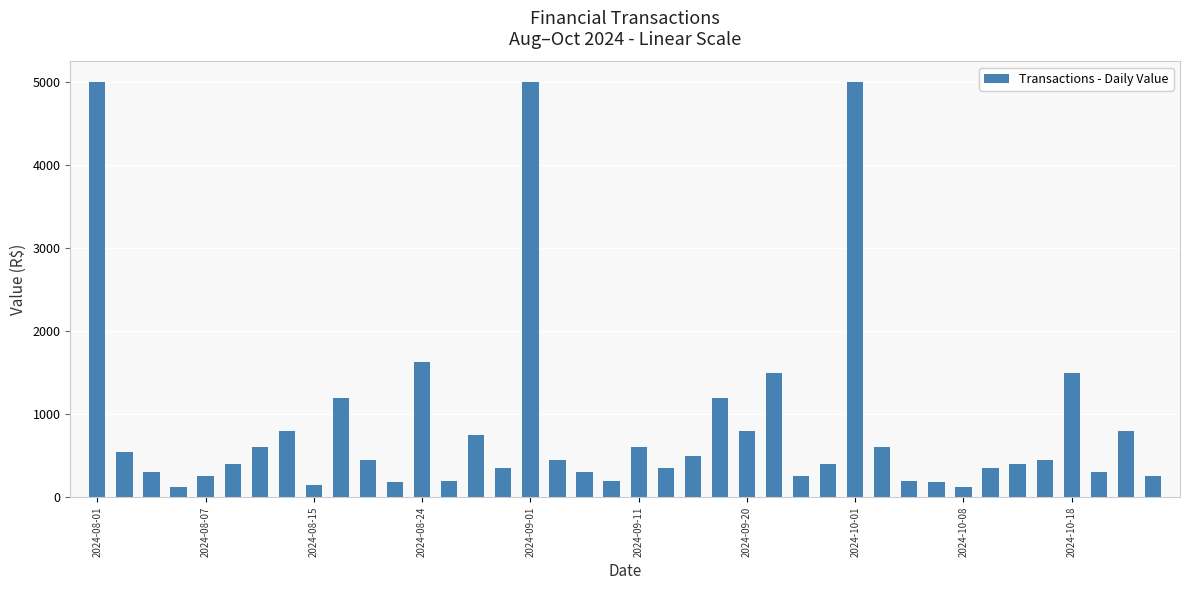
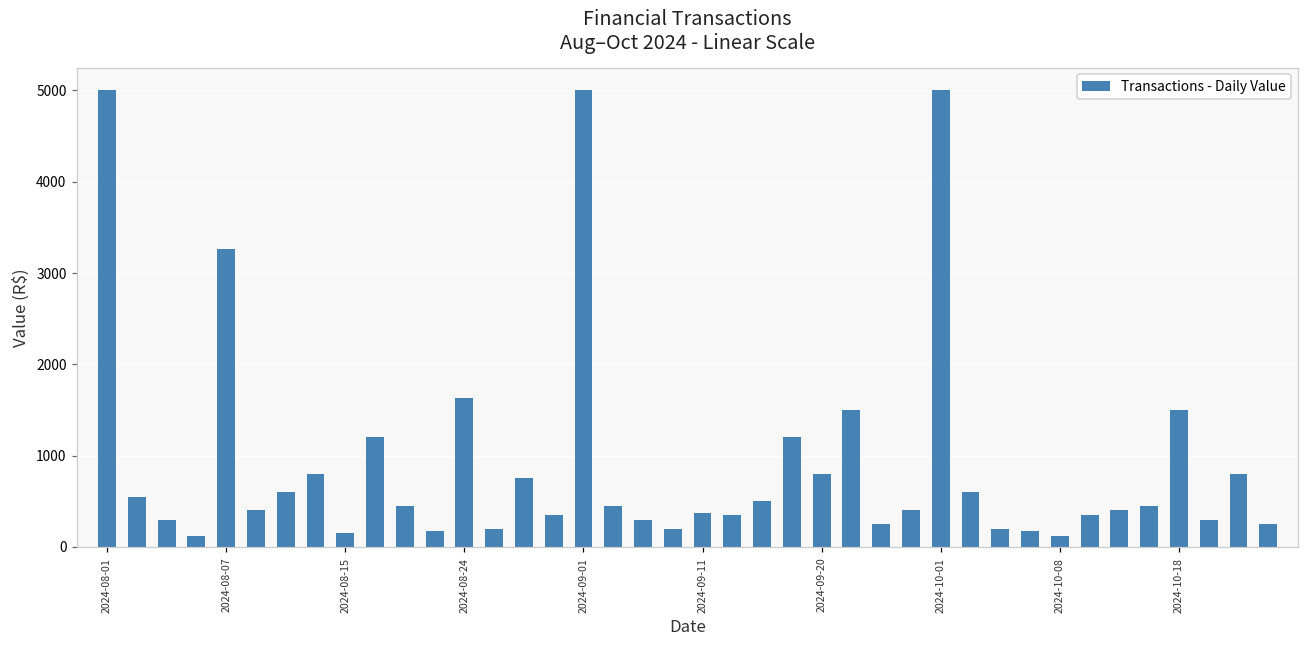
2024-08-07: 300 -> 3300
2024-09-11: 600 -> 400
